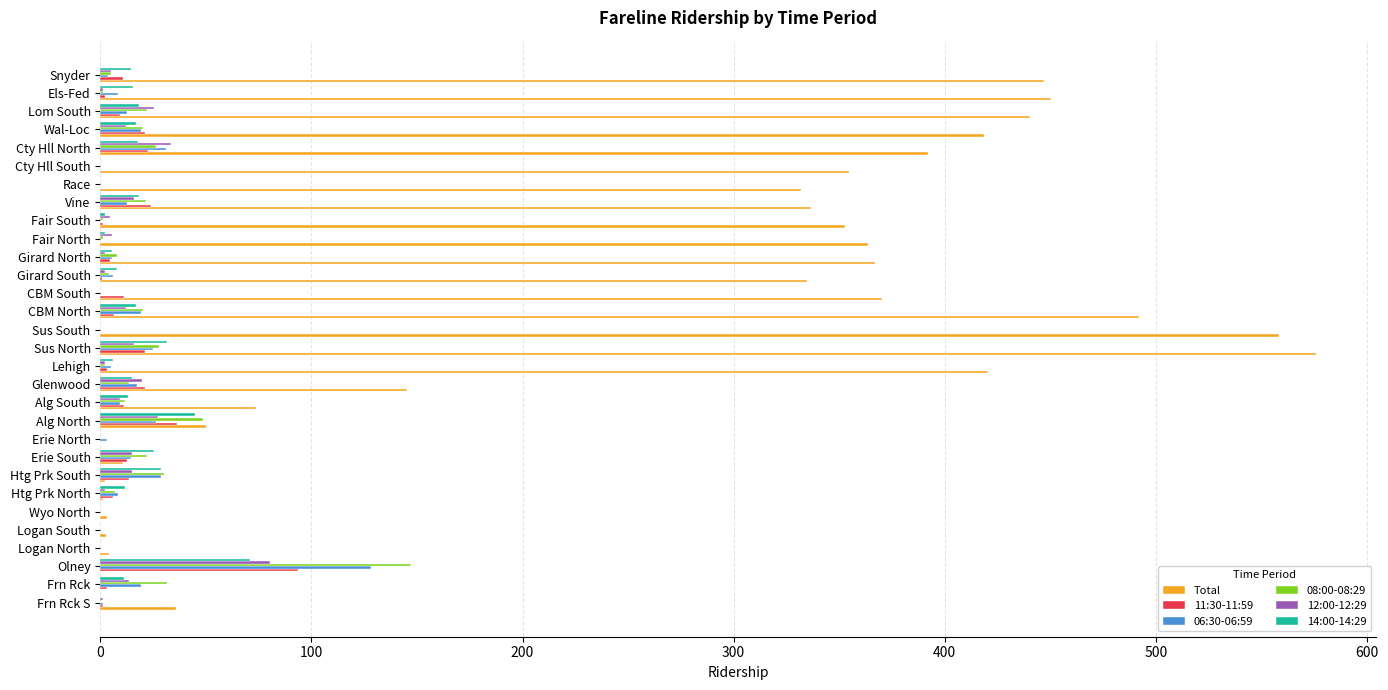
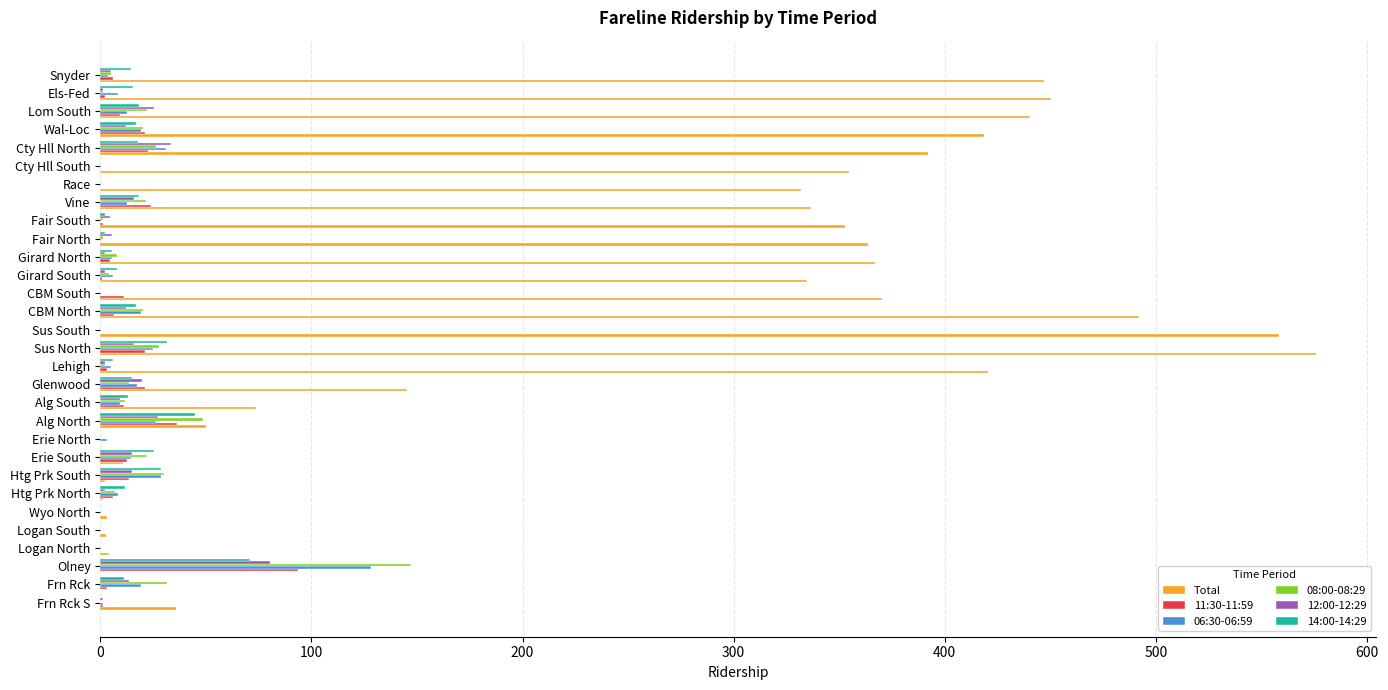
11:30-11:59, Snyder: 11 -> 6
